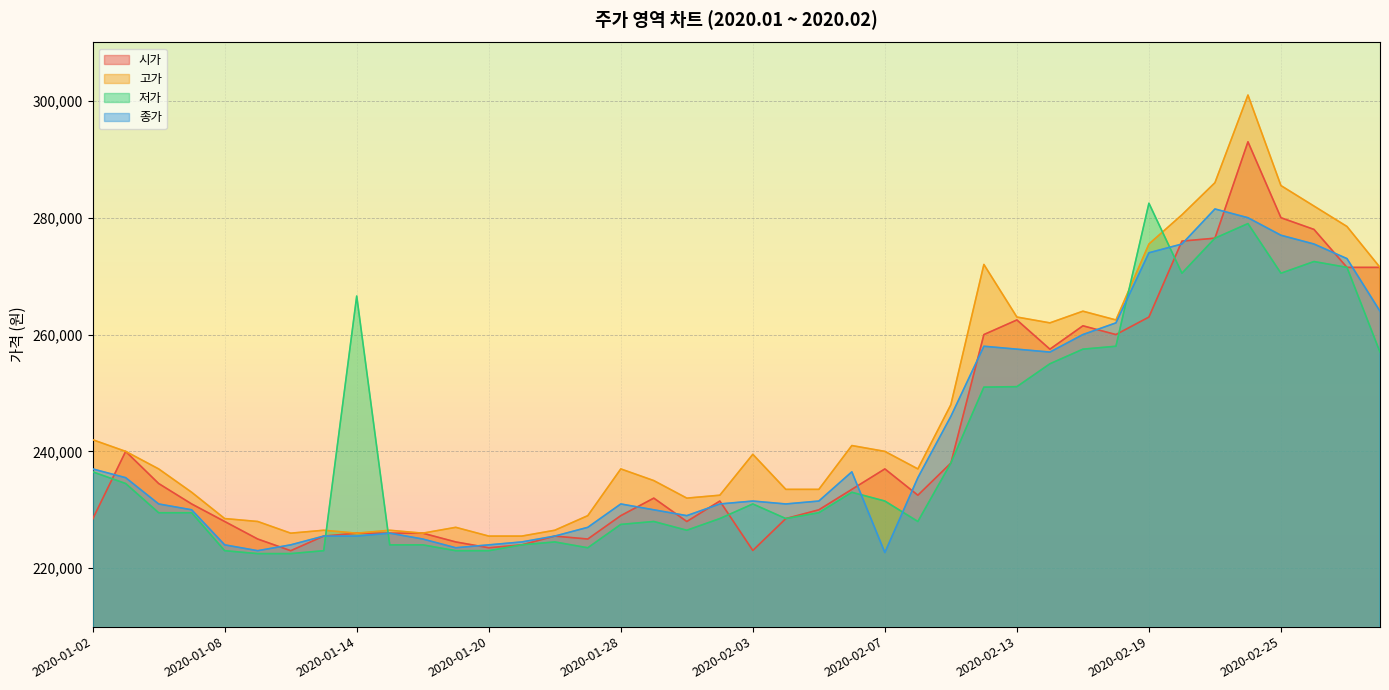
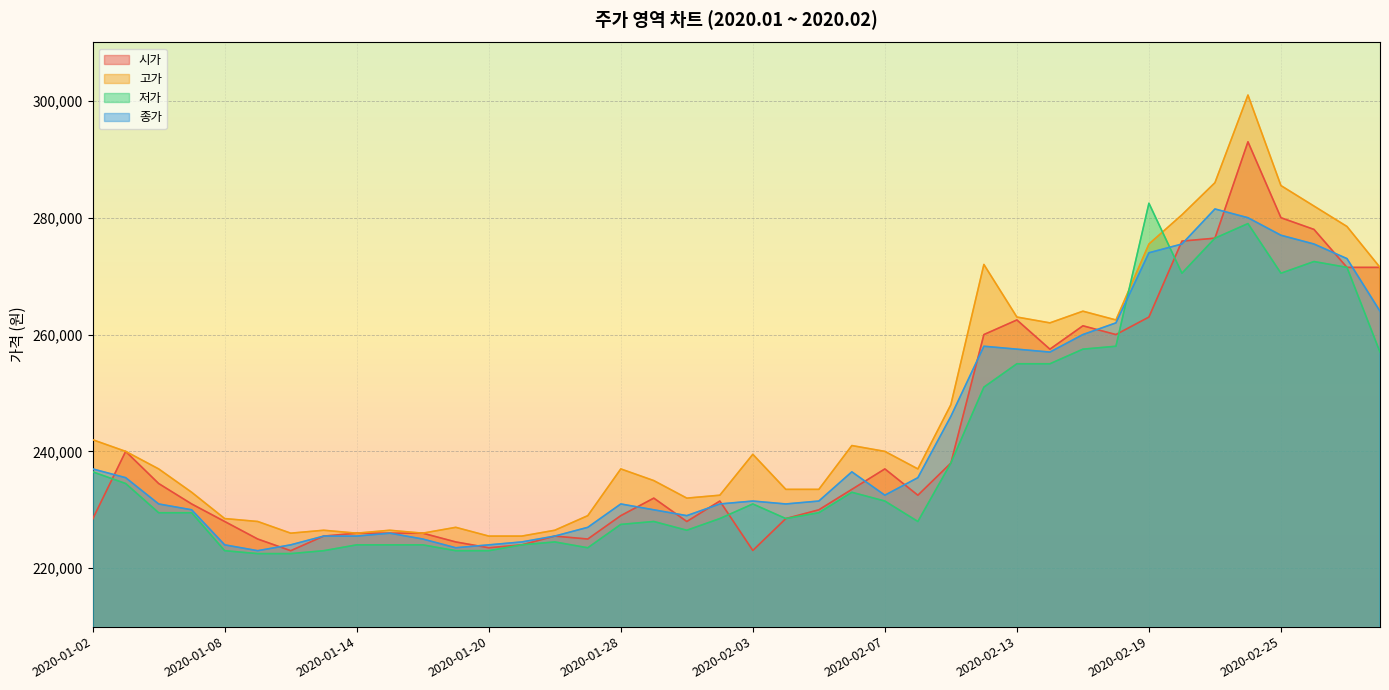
저가, 2020-01-14: 267,000 -> 224,000
종가, 2020-02-07: 223,000 -> 233,000
저가, 2020-02-13: 251,000 -> 255,000
